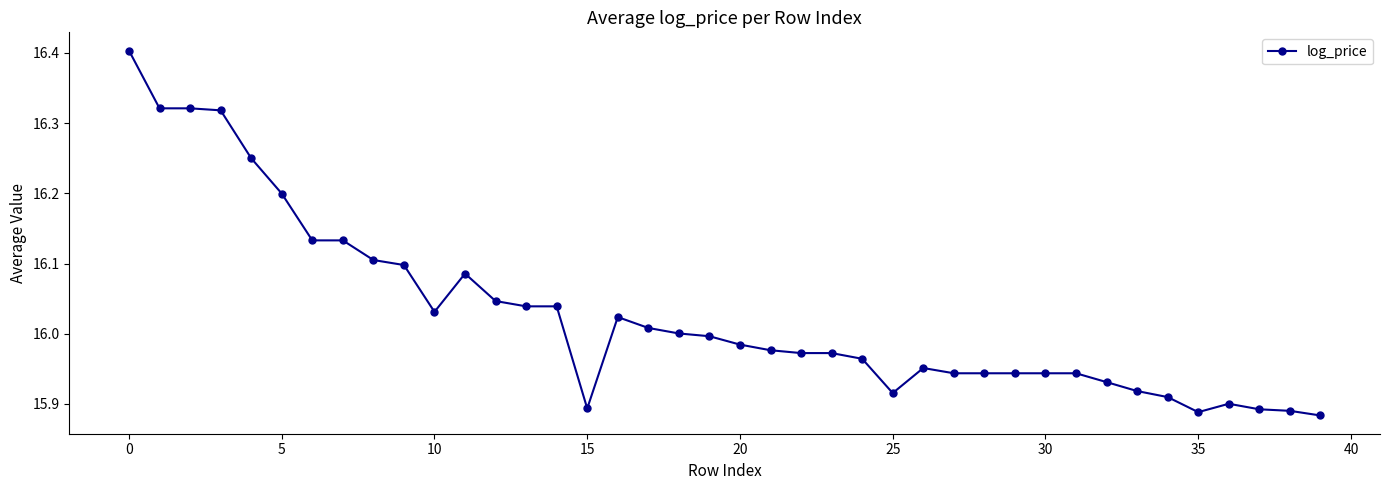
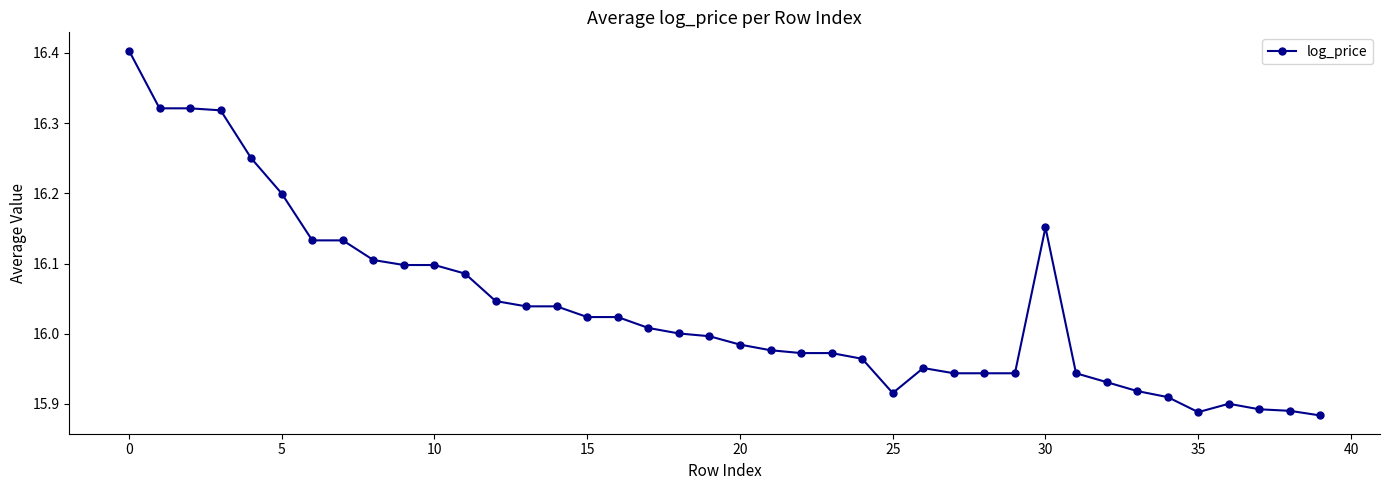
10: 16.03 -> 16.10
15: 15.89 -> 16.02
30: 15.94 -> 16.15
